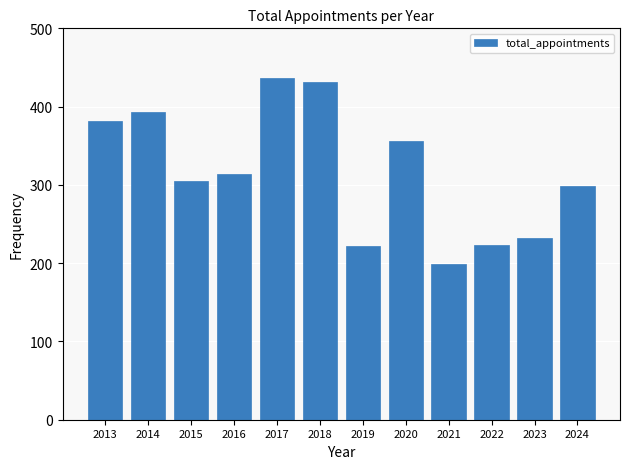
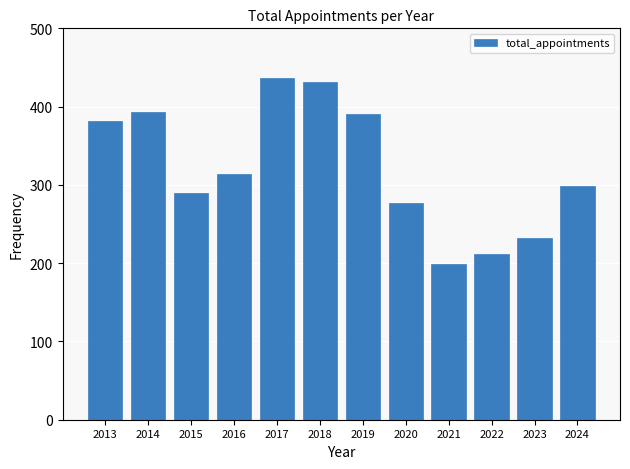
2015: 310 -> 290
2019: 220 -> 390
2020: 360 -> 280
2022: 220 -> 210
